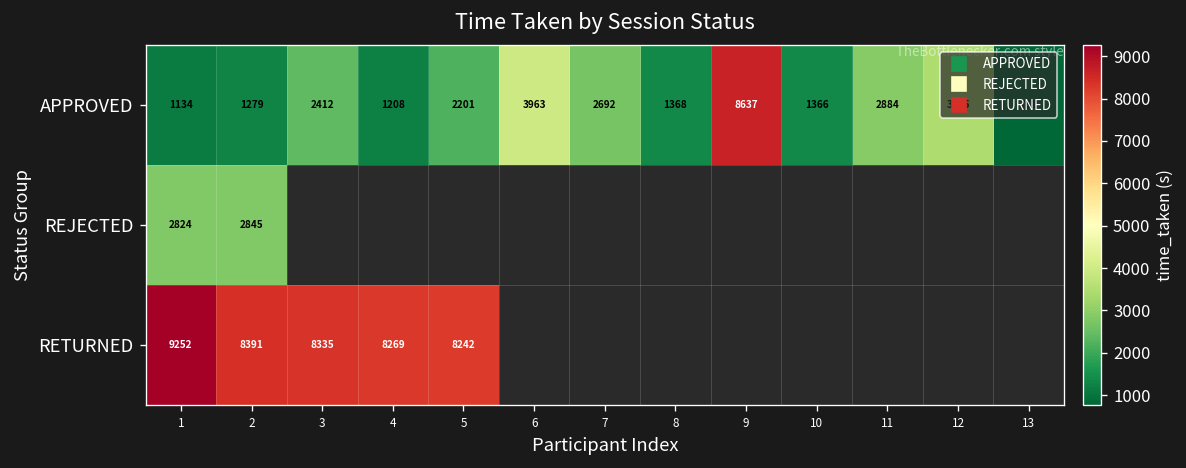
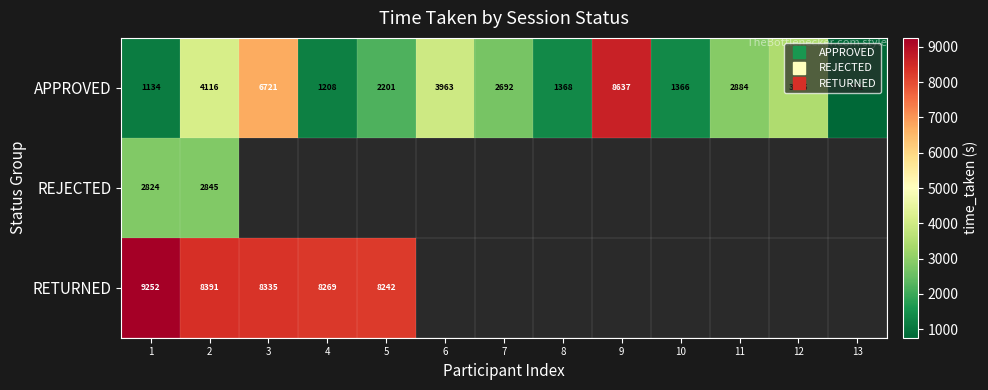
APPROVED, 2: 1279 -> 4116
APPROVED, 3: 2412 -> 6721
